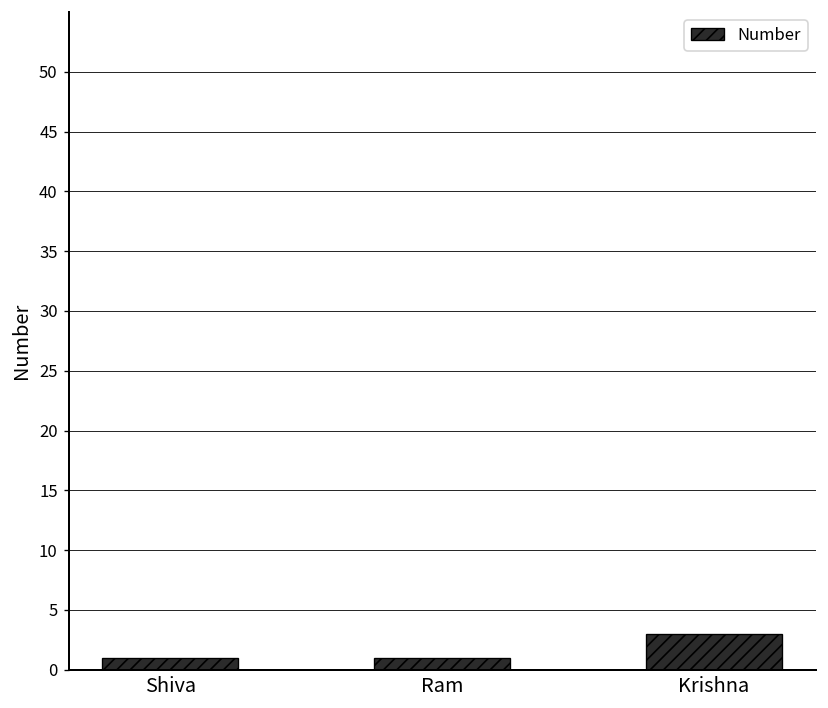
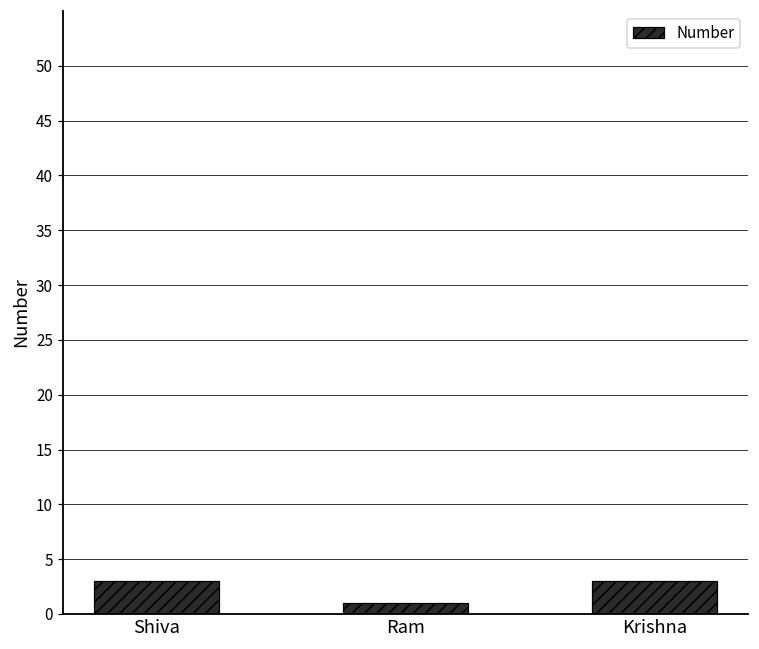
Shiva: 1 -> 3
